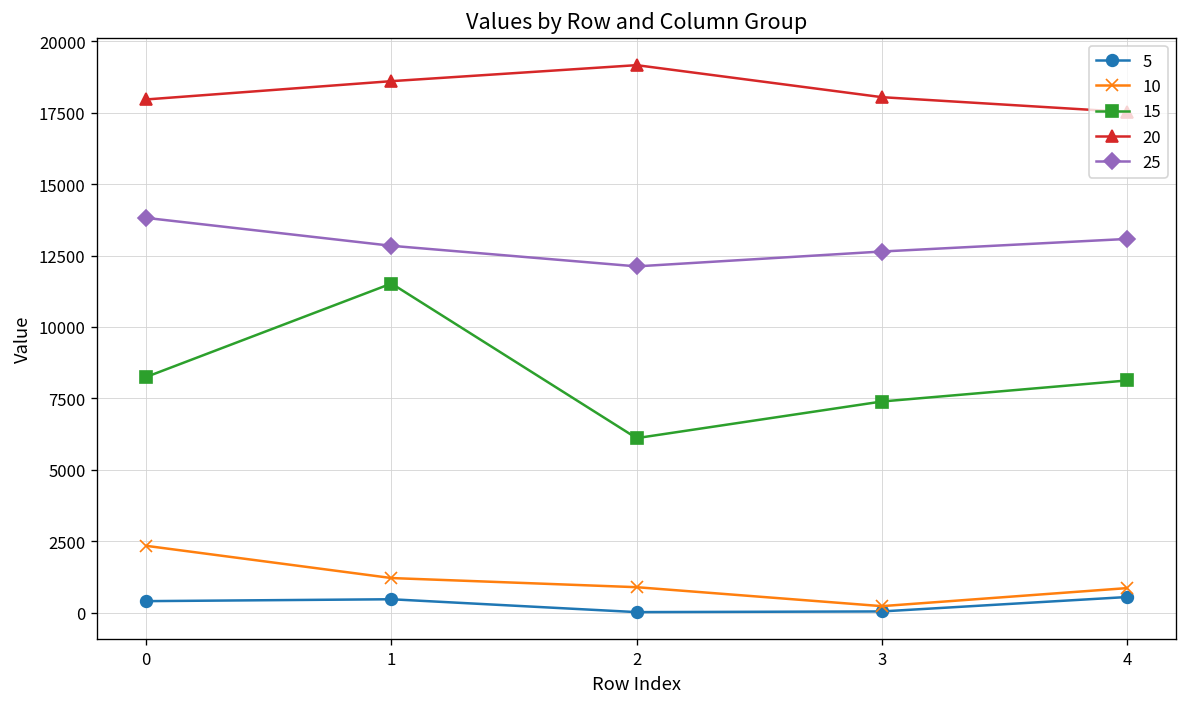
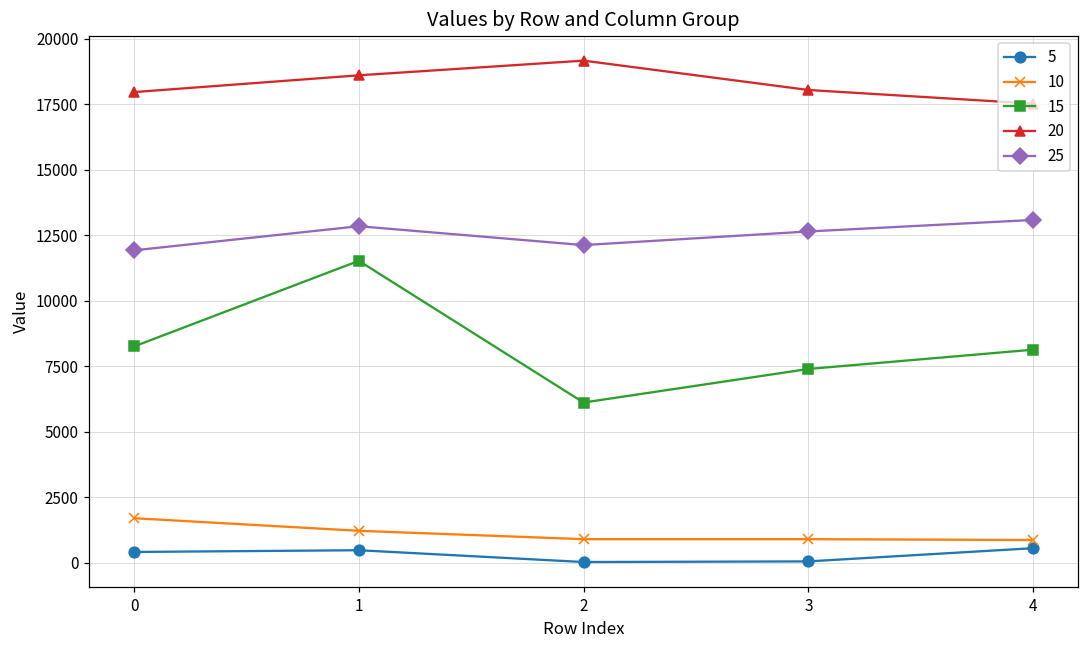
10, 0: 2300 -> 1700
25, 0: 13800 -> 11900
10, 3: 200 -> 900
